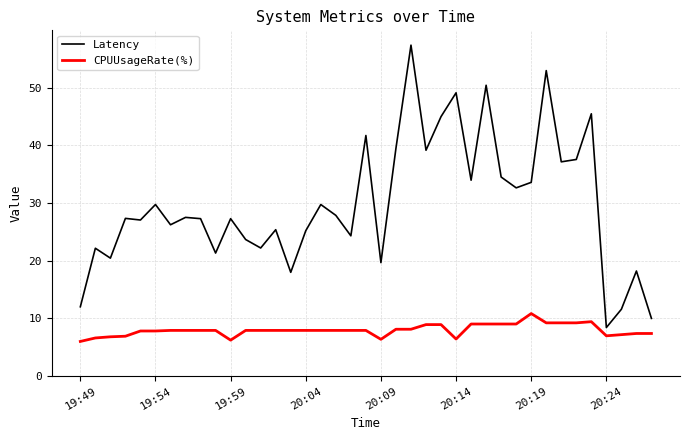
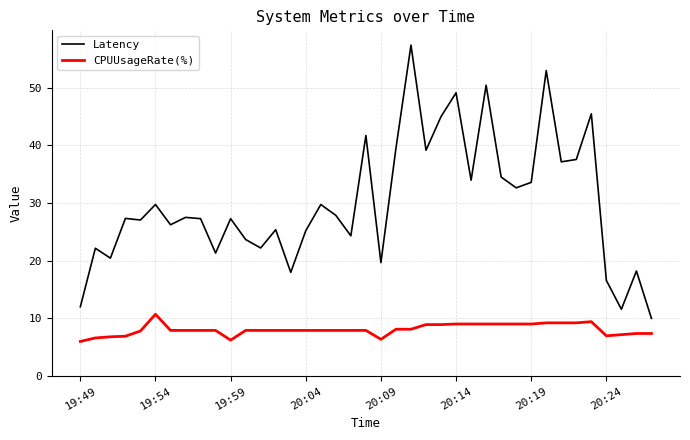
CPUUsageRate(%), 19:54: 8 -> 11
CPUUsageRate(%), 20:14: 6 -> 9
CPUUsageRate(%), 20:19: 11 -> 9
Latency, 20:24: 8 -> 17
